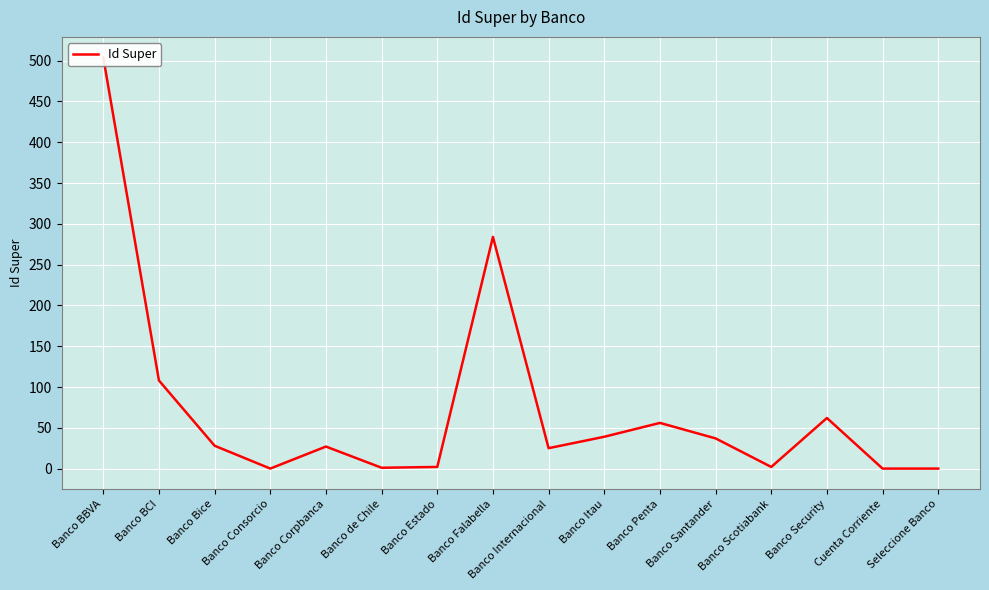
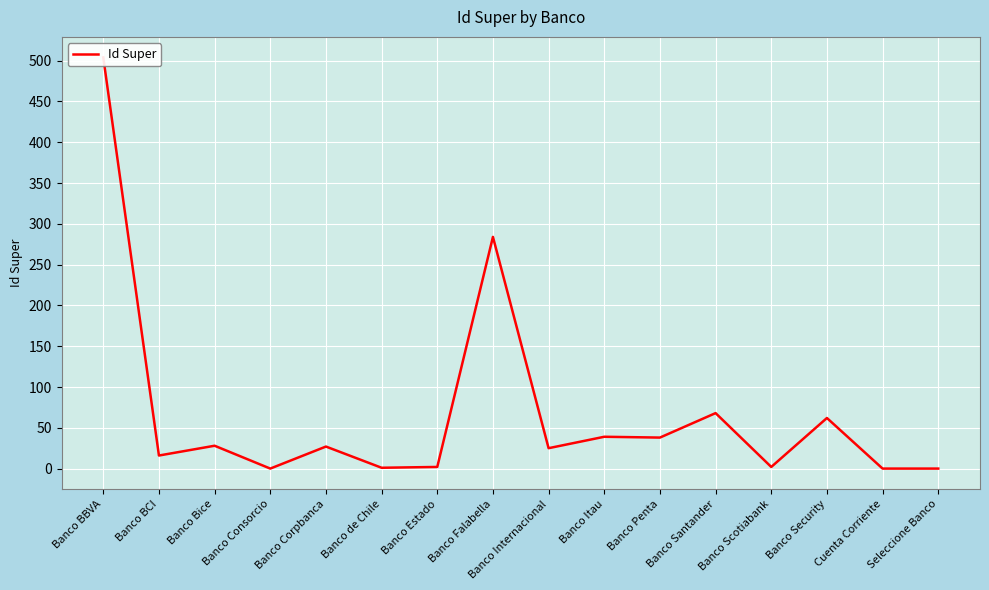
Banco BCI: 110 -> 20
Banco Penta: 60 -> 40
Banco Santander: 40 -> 70
